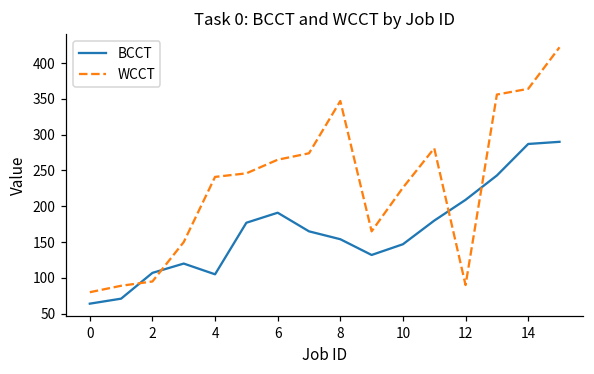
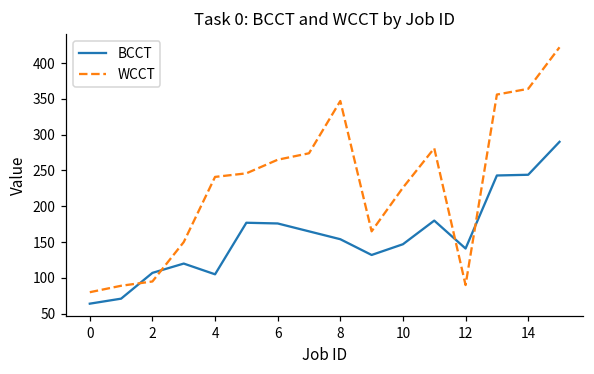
BCCT, 6: 190 -> 180
BCCT, 12: 210 -> 140
BCCT, 14: 290 -> 240
